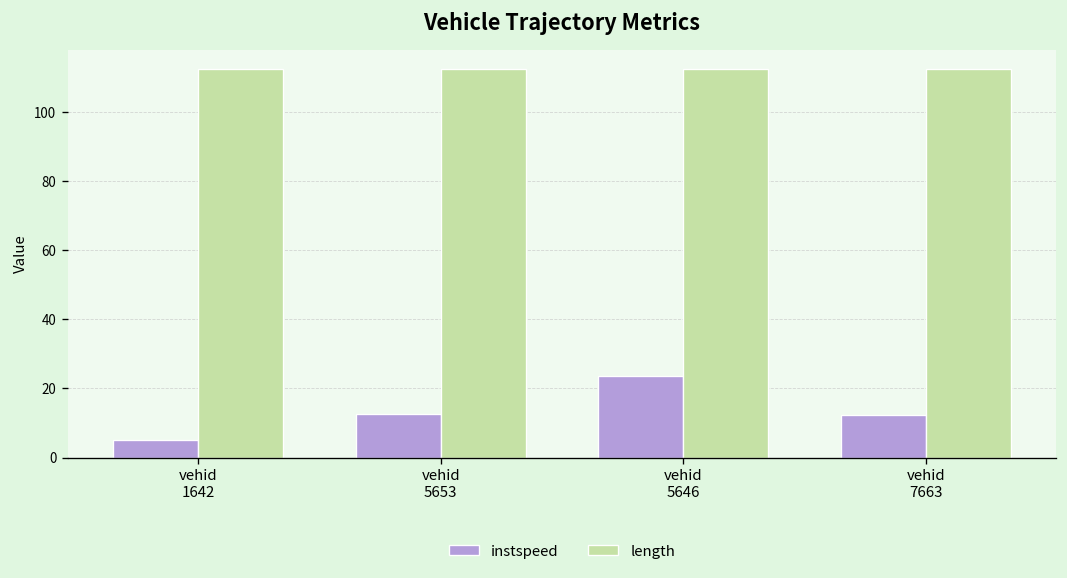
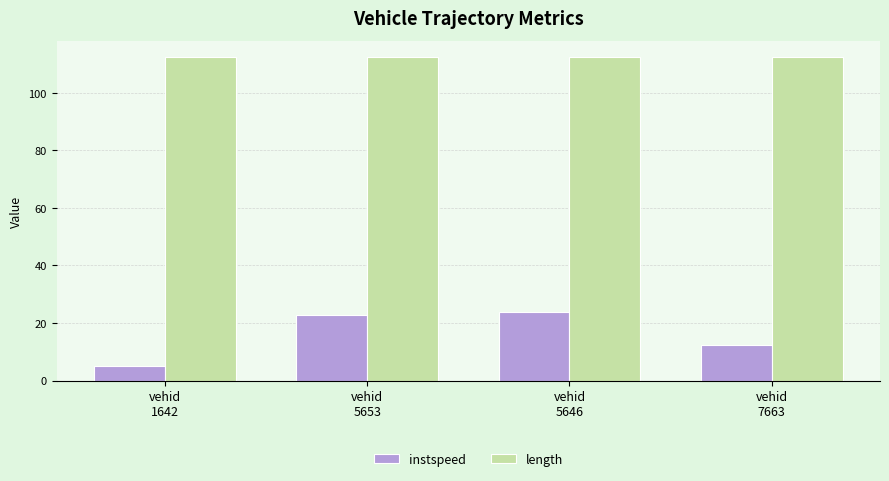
instspeed, vehid 5653: 12 -> 23
